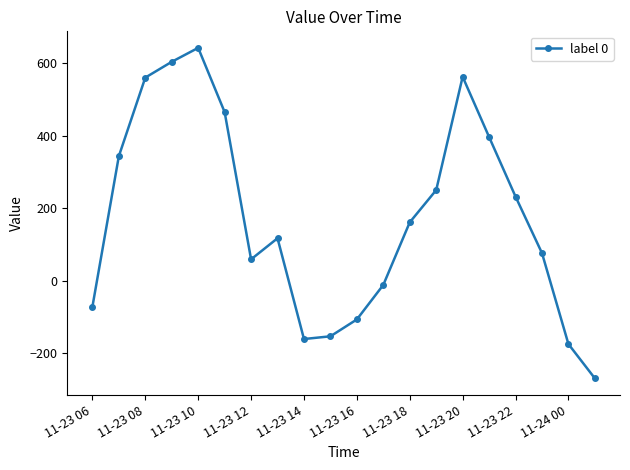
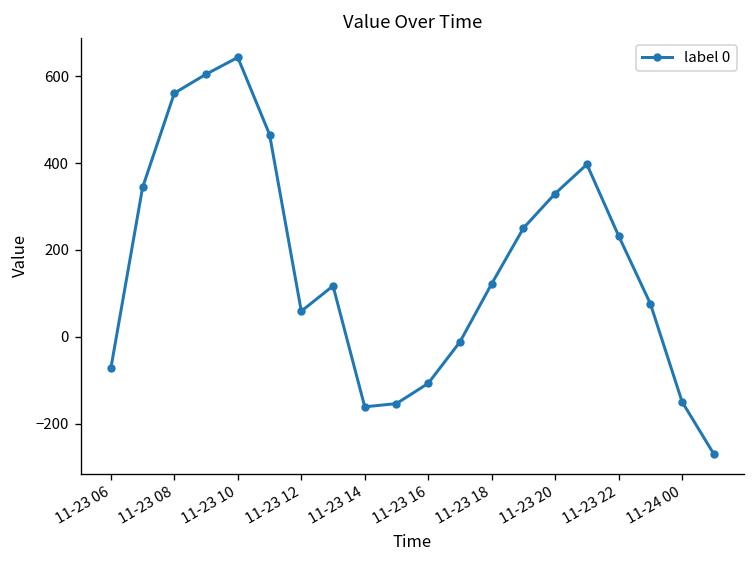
11-23 18: 160 -> 120
11-23 20: 560 -> 330
11-24 00: -180 -> -150
